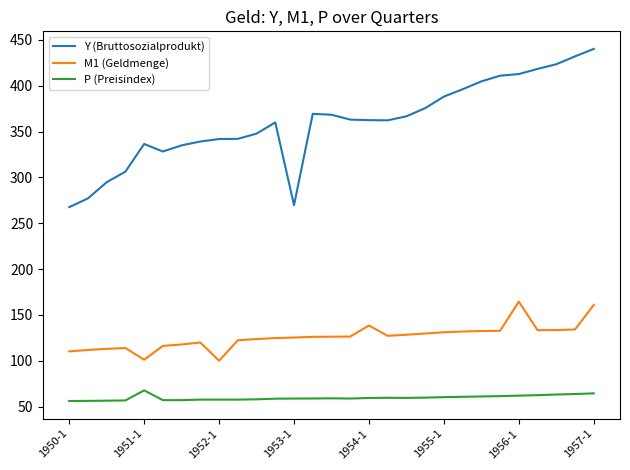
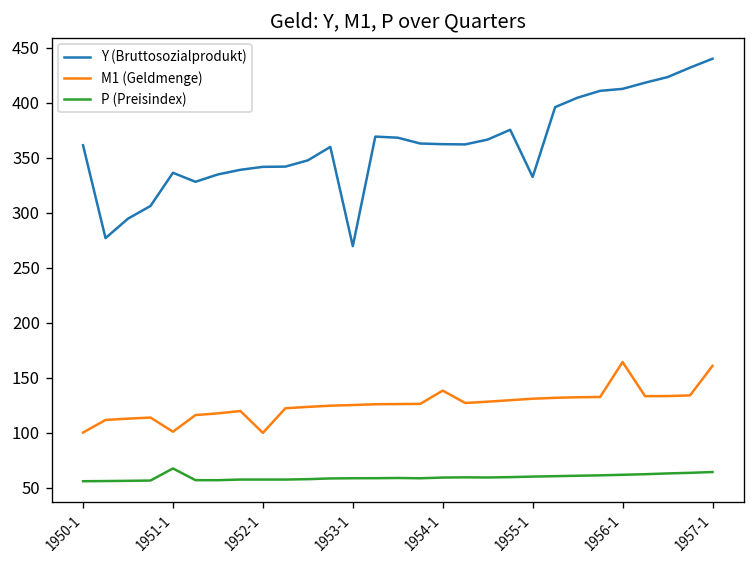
Y (Bruttosozialprodukt), 1950-1: 270 -> 360
M1 (Geldmenge), 1950-1: 110 -> 100
Y (Bruttosozialprodukt), 1955-1: 390 -> 330
